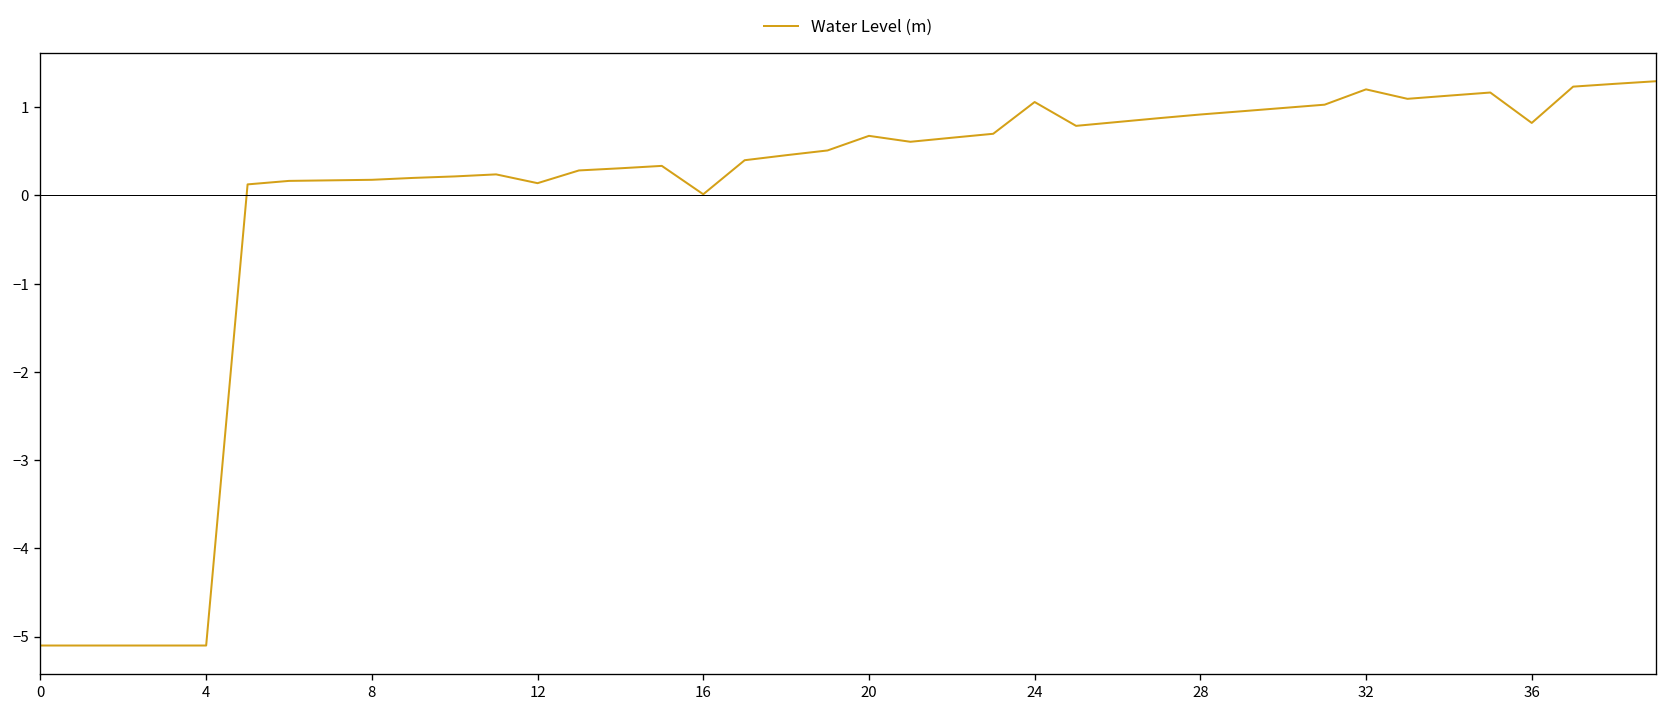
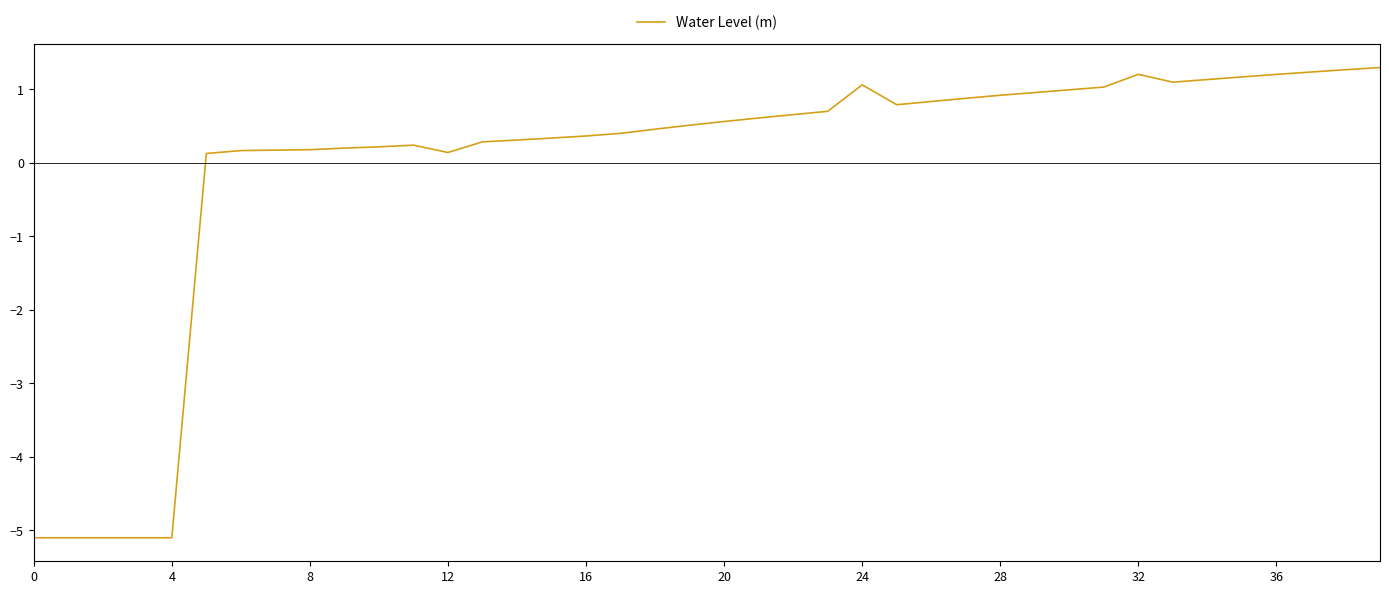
16: 0.0 -> 0.4
20: 0.7 -> 0.6
36: 0.8 -> 1.2
